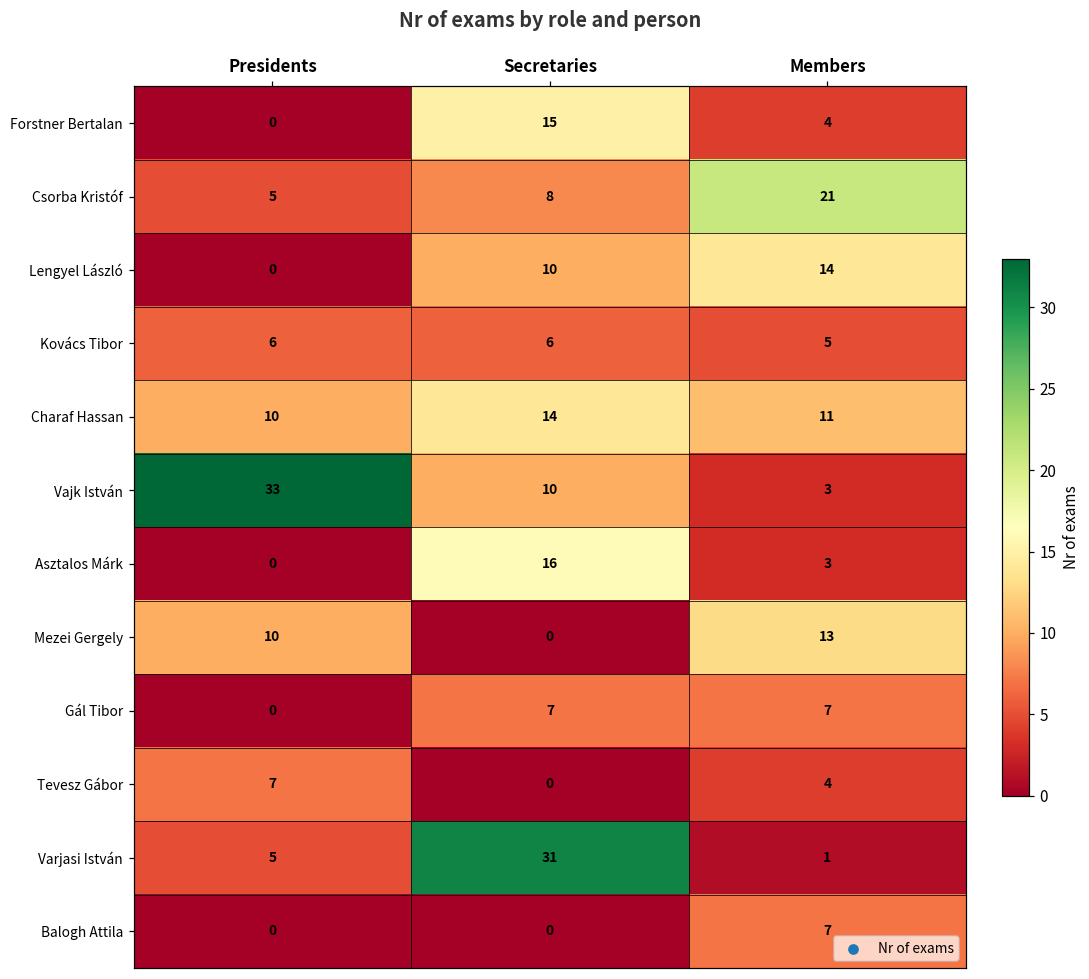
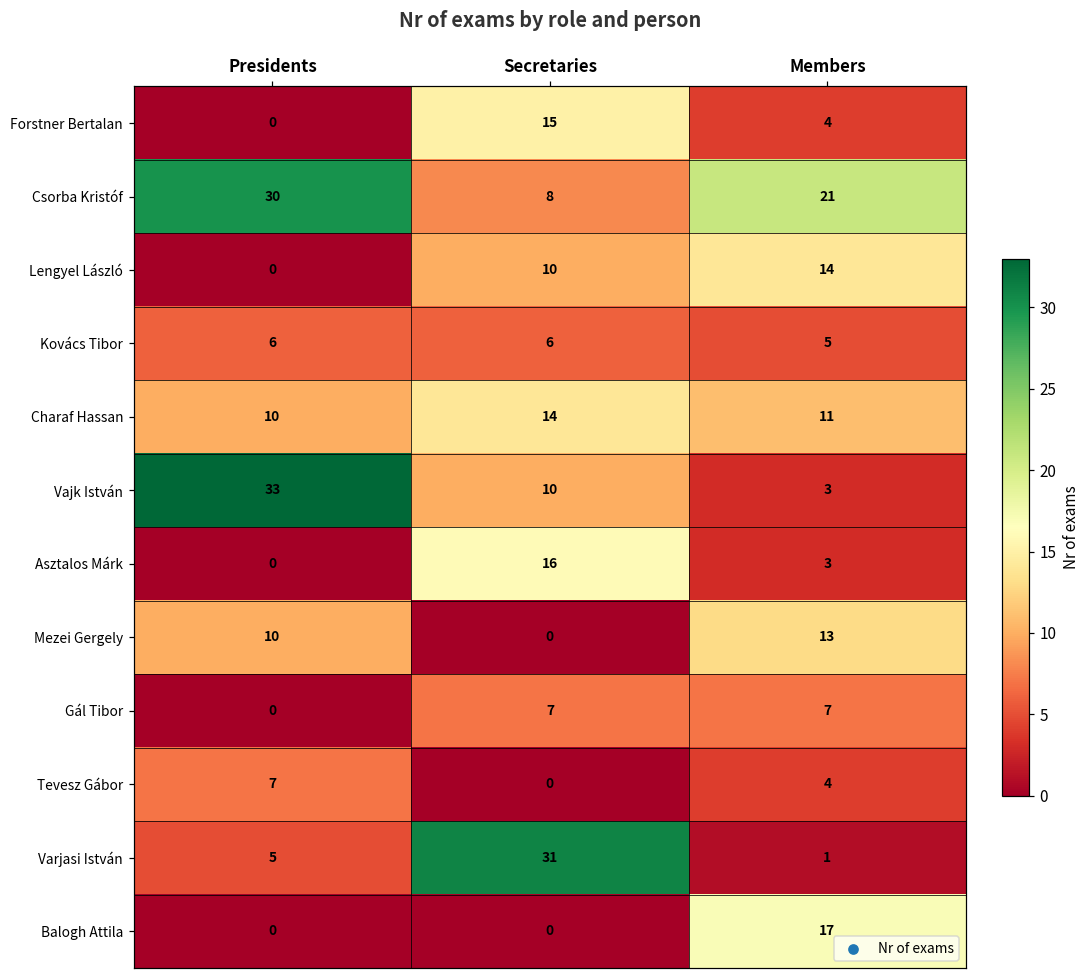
Csorba Kristóf, Presidents: 5 -> 30
Balogh Attila, Members: 7 -> 17
